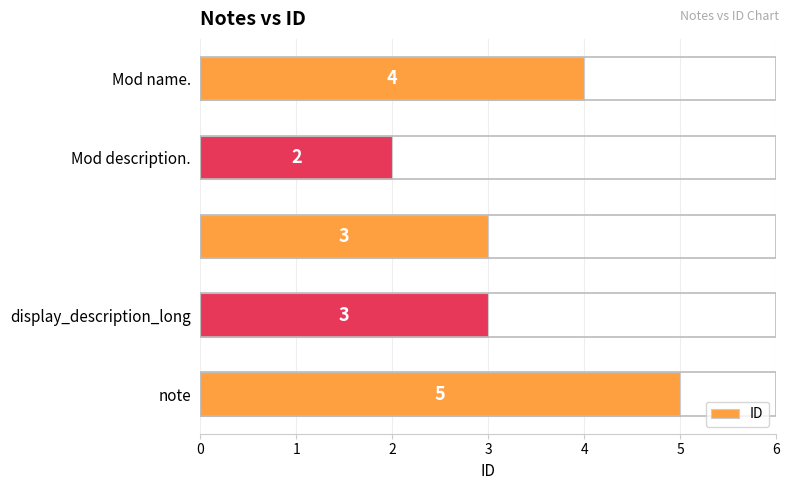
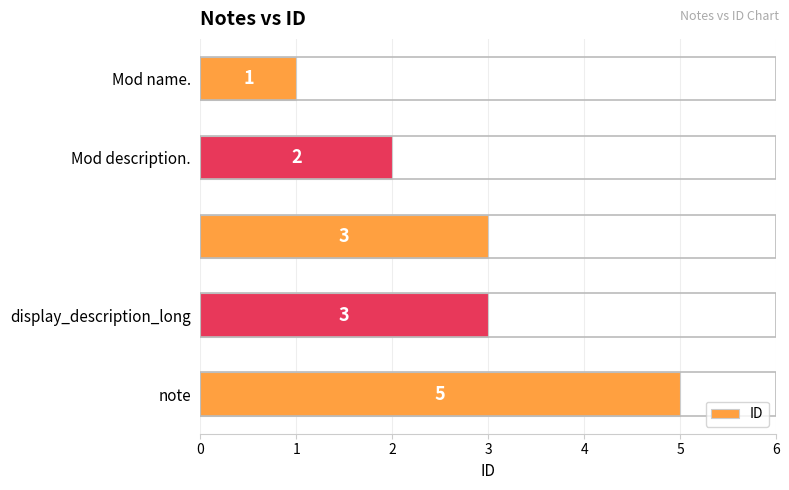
Mod name.: 4 -> 1
